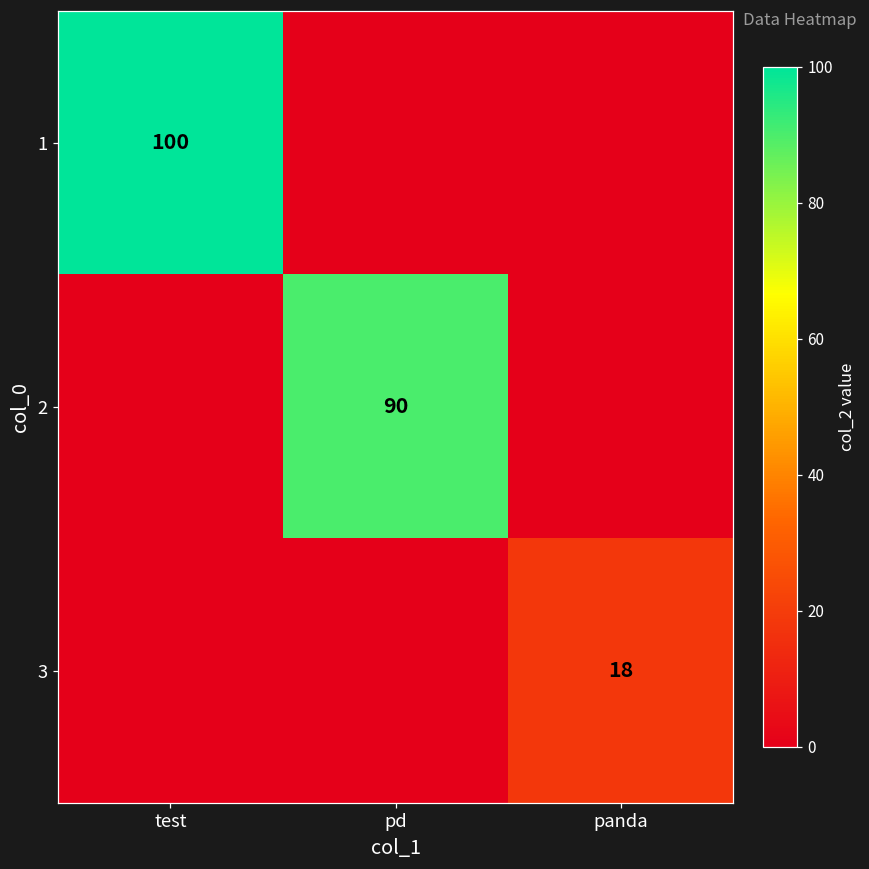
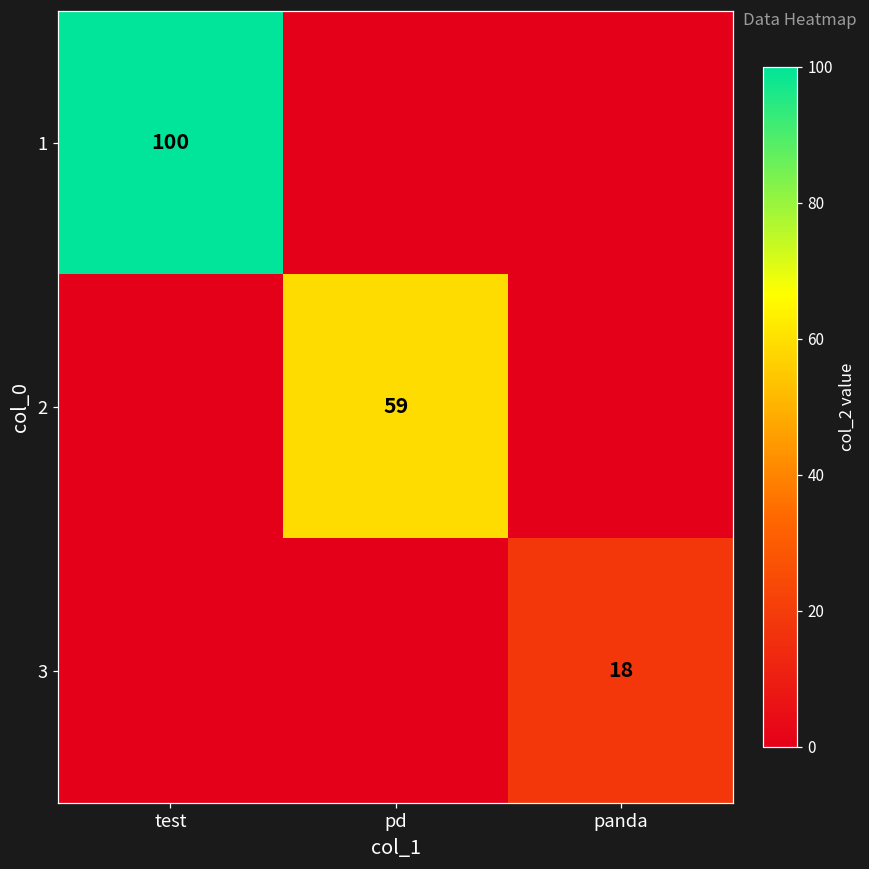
2, pd: 90 -> 59
